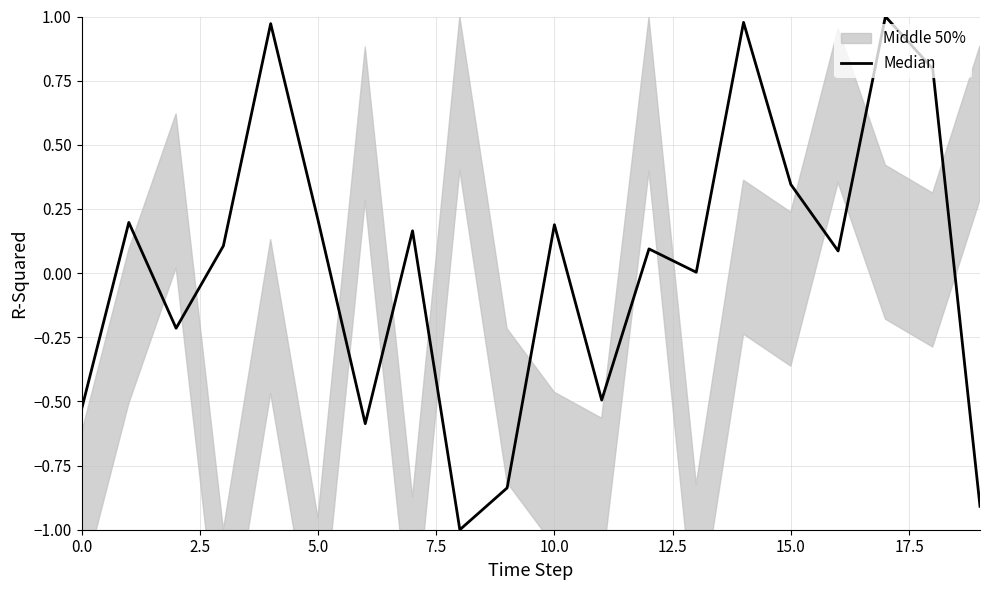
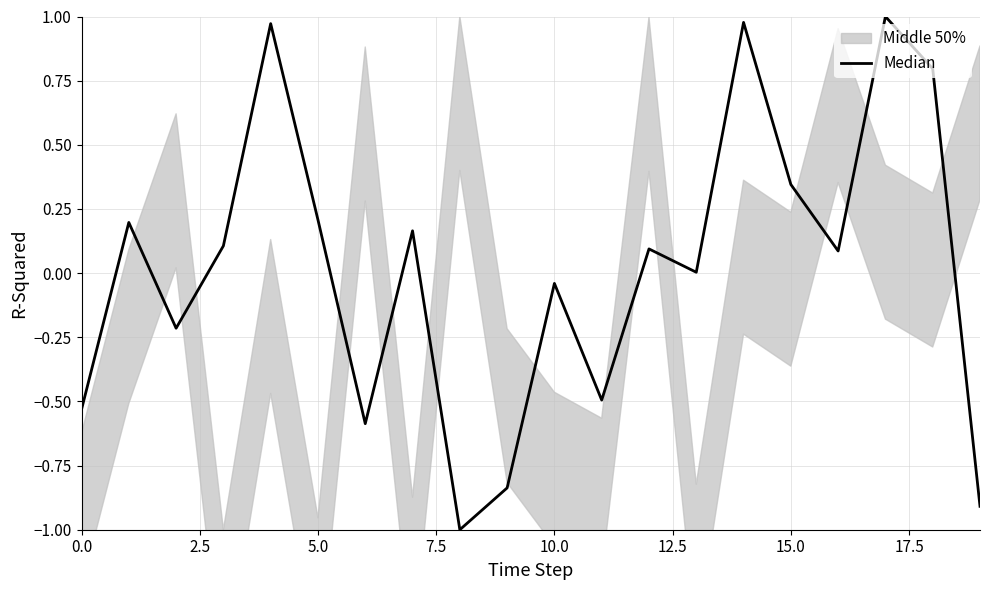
Median, 10.0: 0.19 -> -0.04
